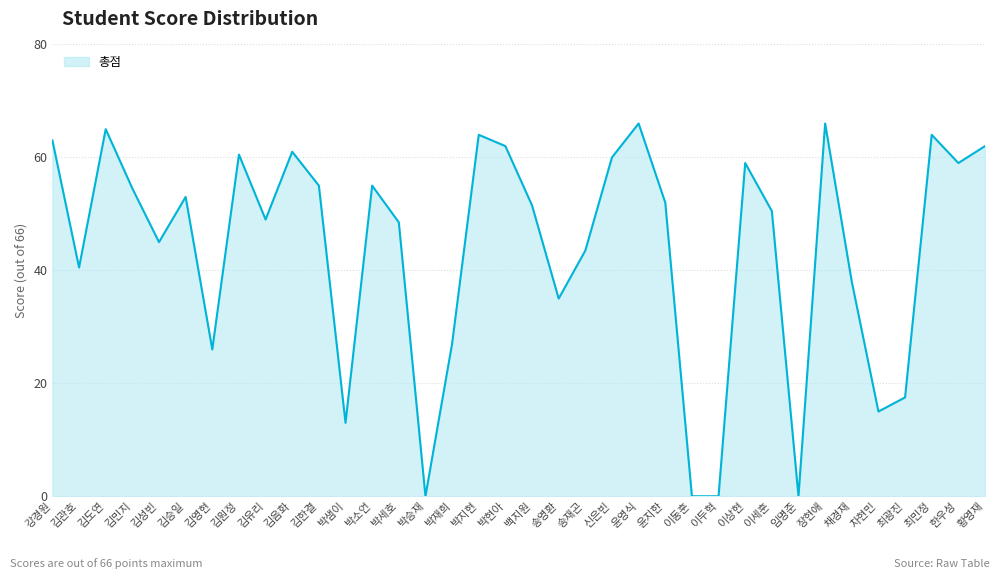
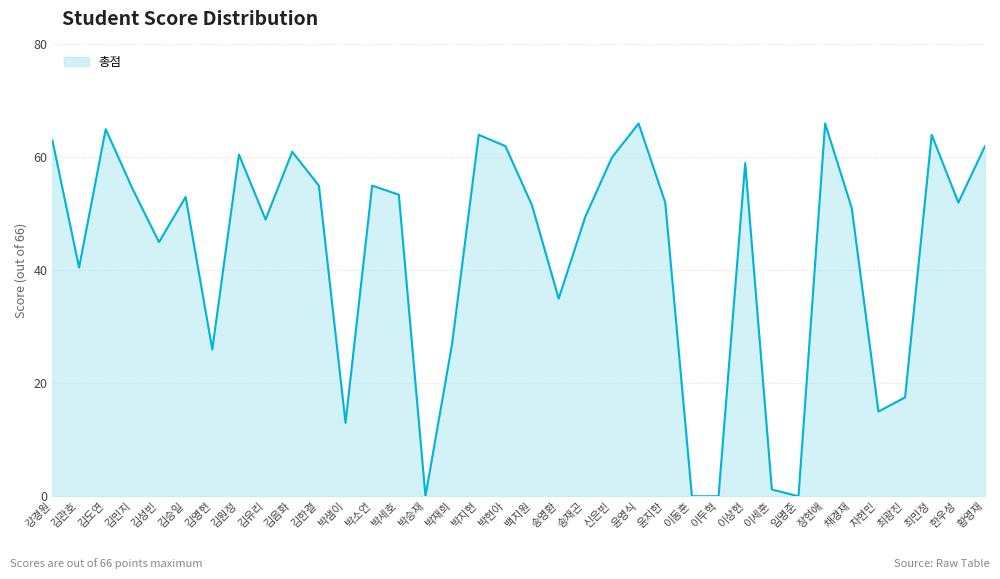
박세호: 49 -> 53
송재곤: 44 -> 50
이세훈: 51 -> 1
채경재: 38 -> 51
한우성: 59 -> 52
